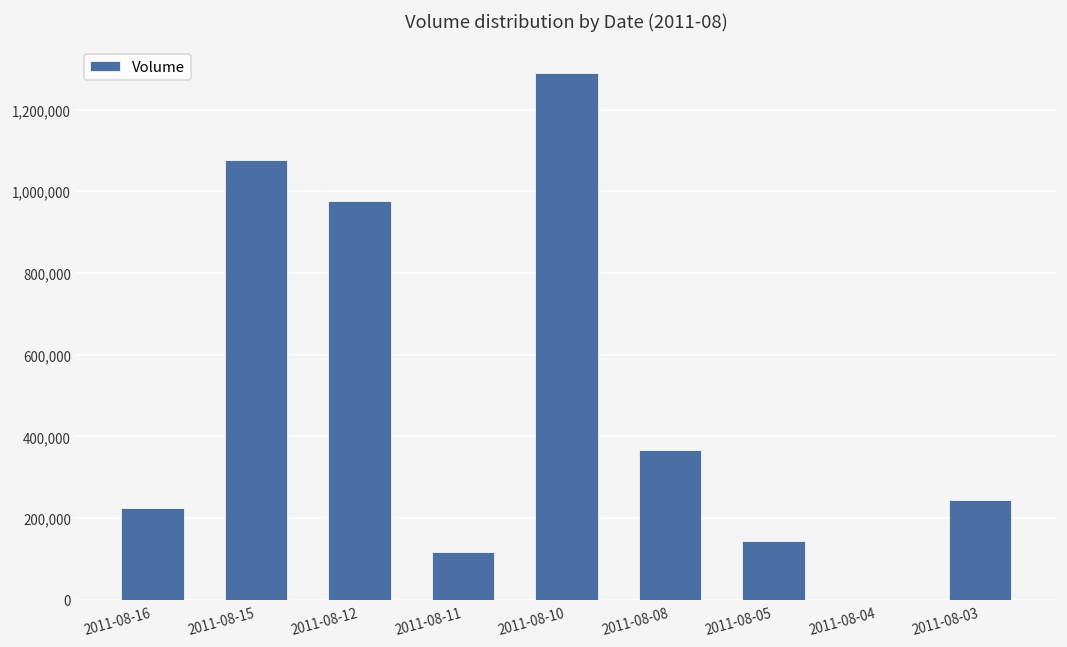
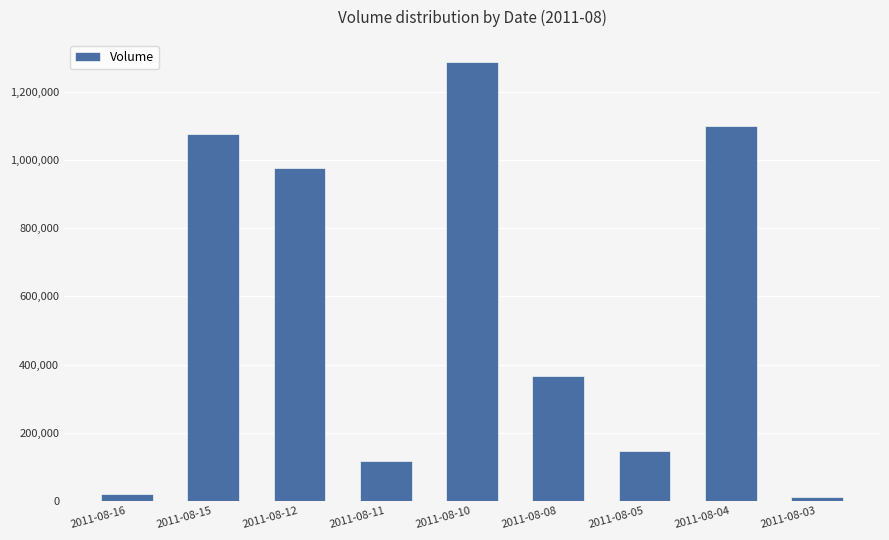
2011-08-16: 230,000 -> 20,000
2011-08-04: 0 -> 1,100,000
2011-08-03: 240,000 -> 10,000
